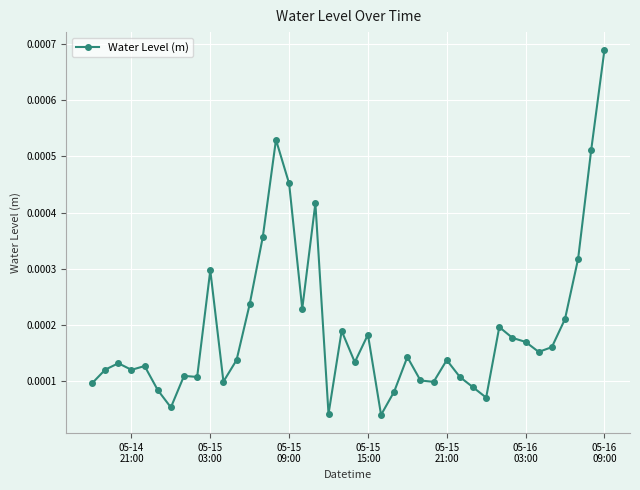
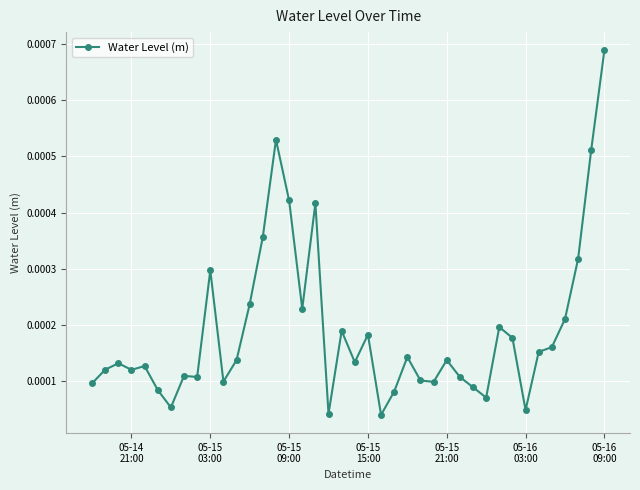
05-15 09:00: 0.00045 -> 0.00042
05-16 03:00: 0.00017 -> 0.00005
